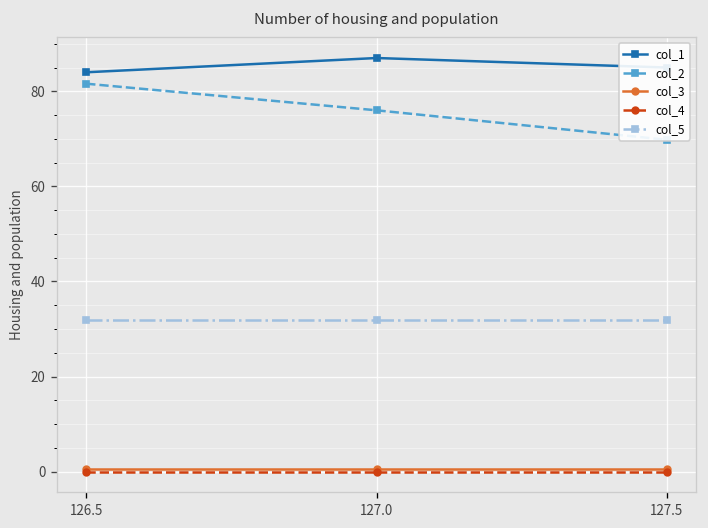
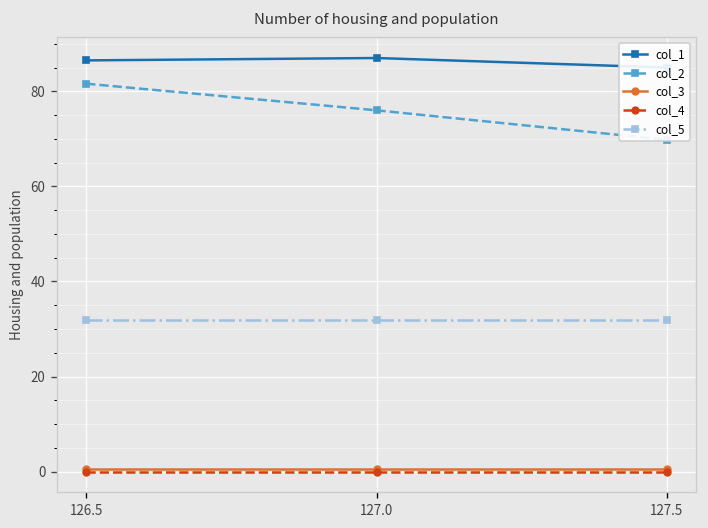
col_1, 126.5: 84 -> 87
